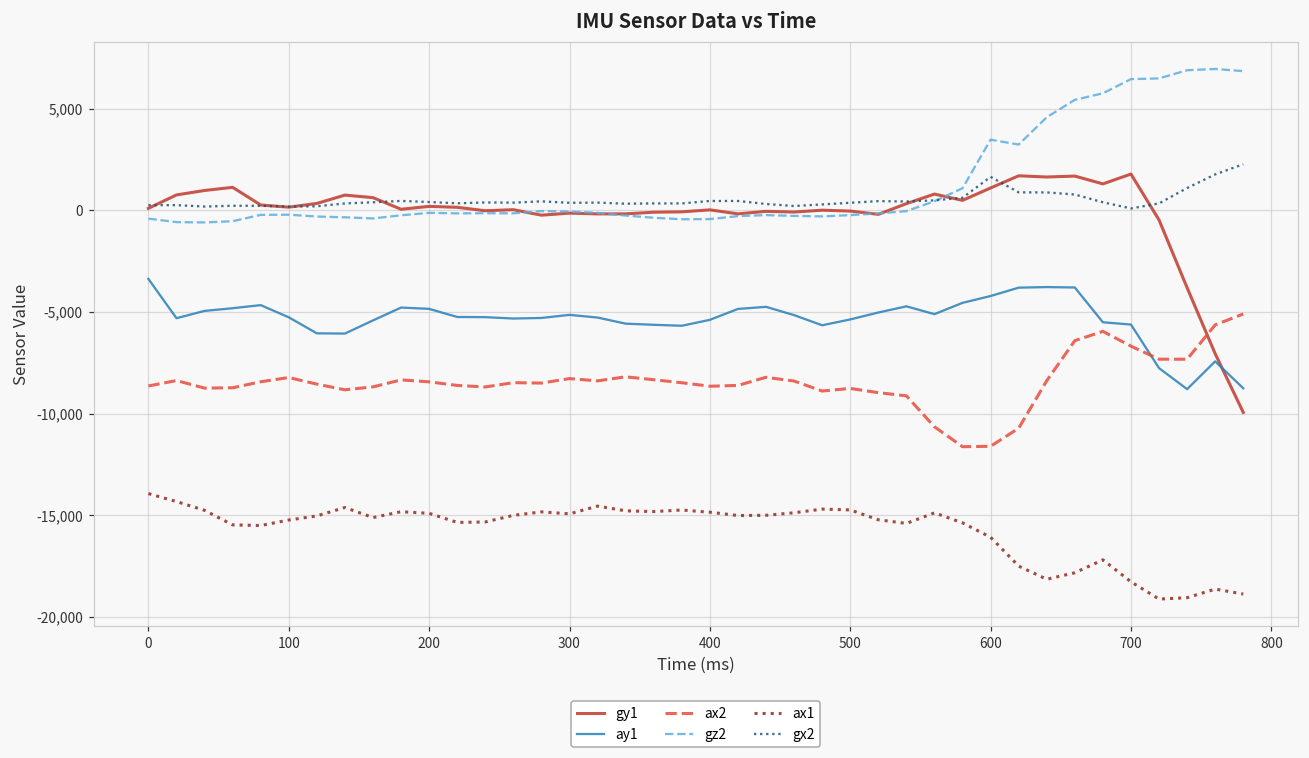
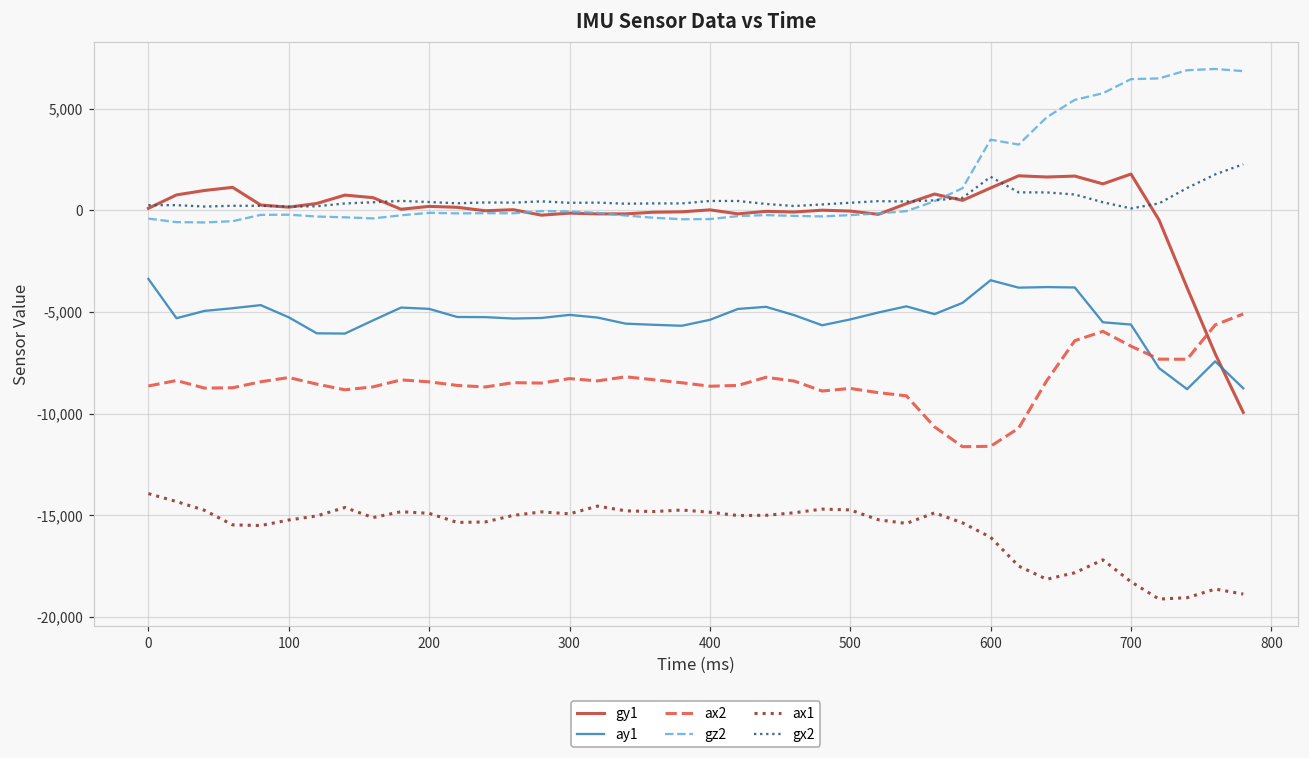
ay1, 600: -4,200 -> -3,400
